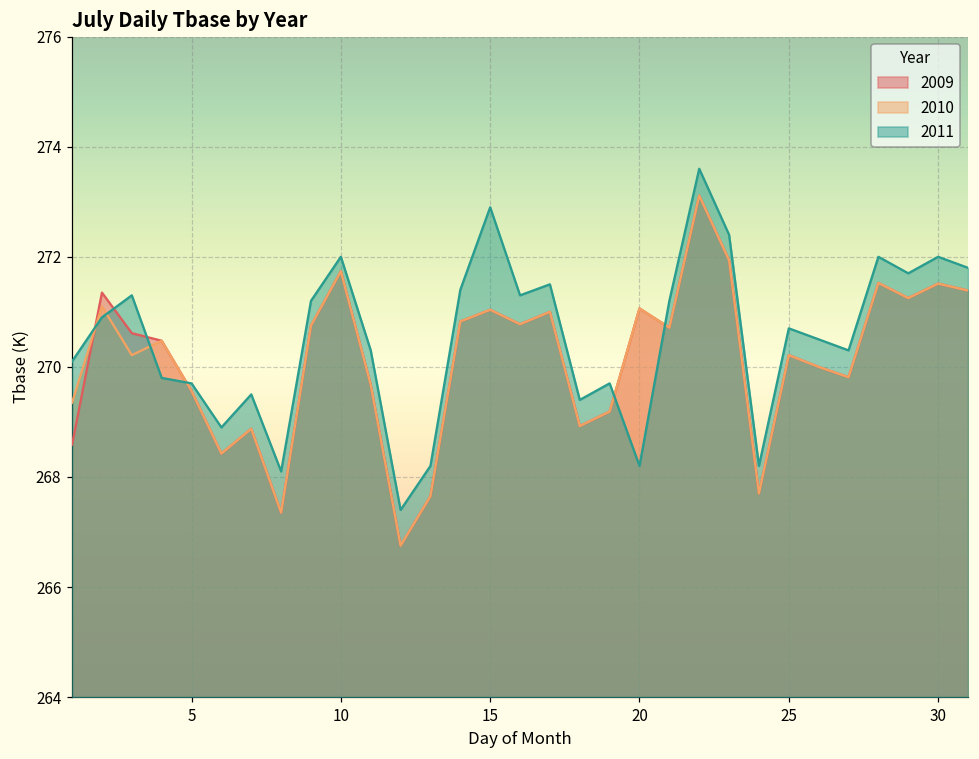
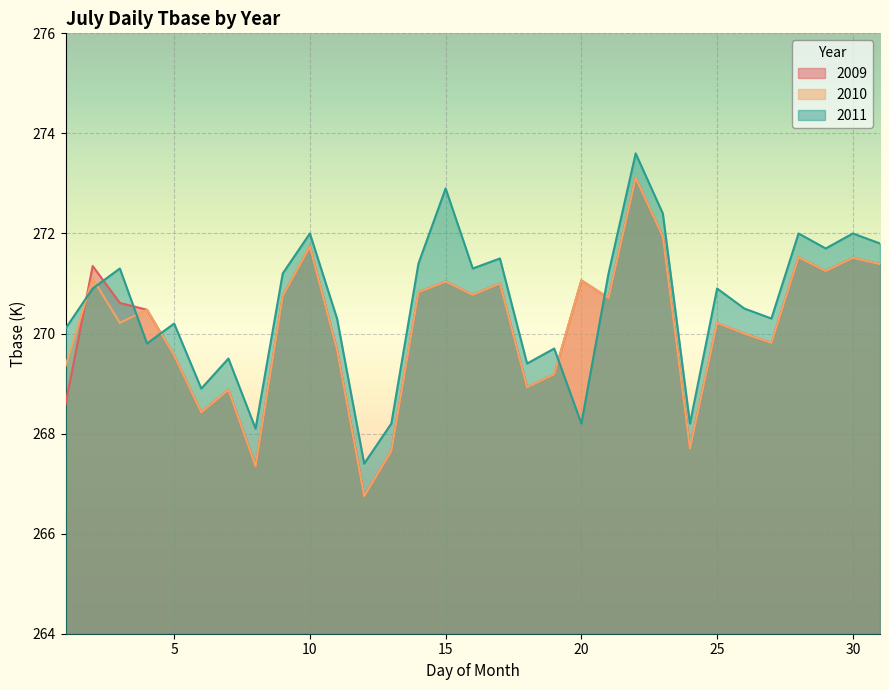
2011, 5: 269.7 -> 270.2
2011, 25: 270.7 -> 270.9
